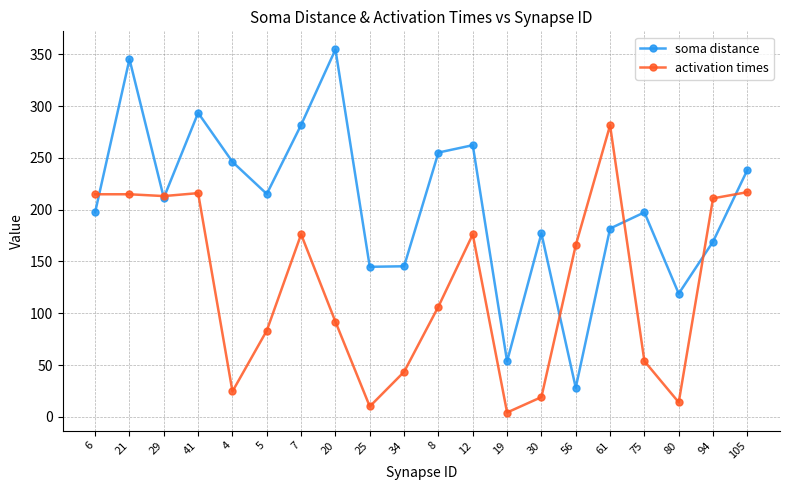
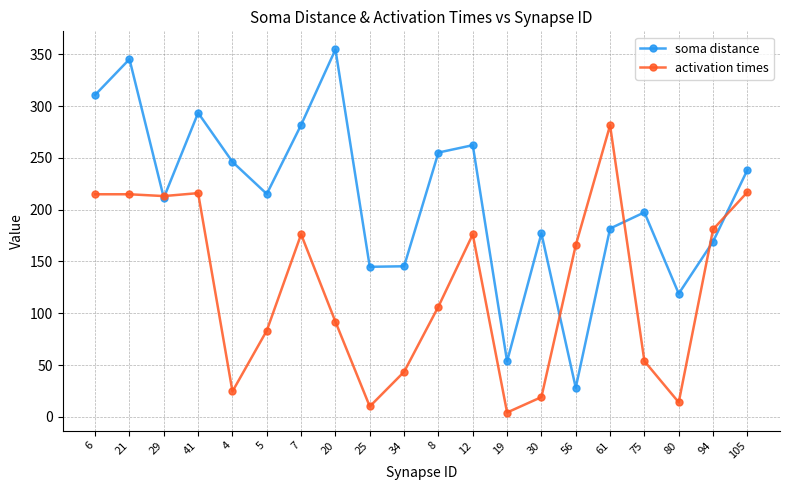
soma distance, 6: 198 -> 311
activation times, 94: 211 -> 181
